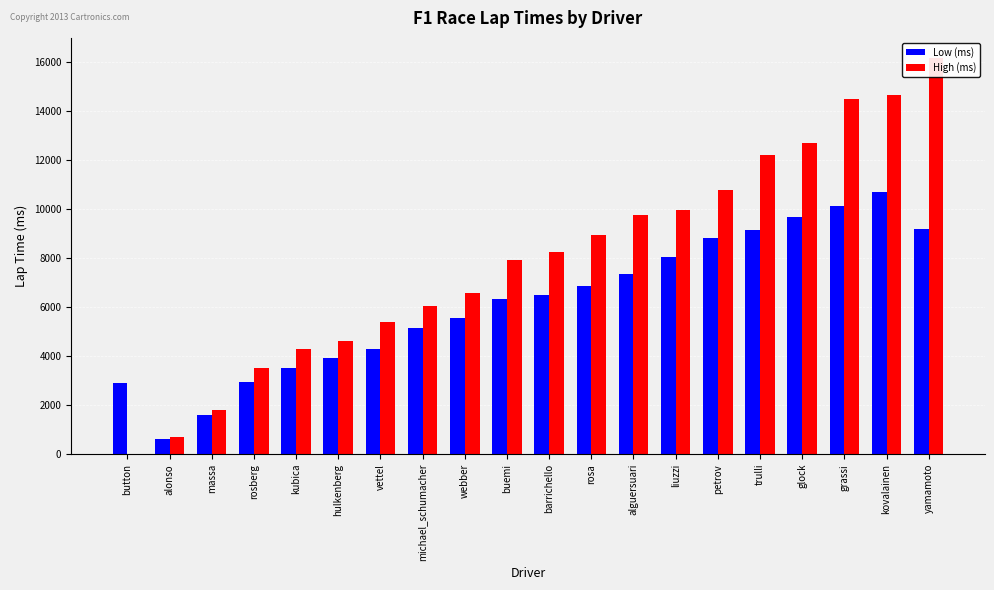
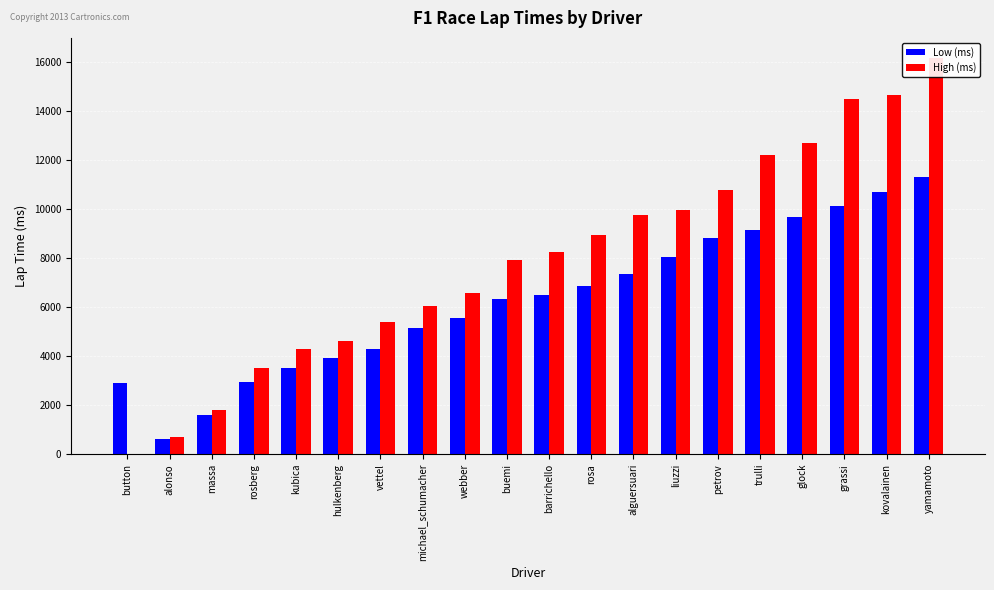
Low (ms), yamamoto: 9200 -> 11300
